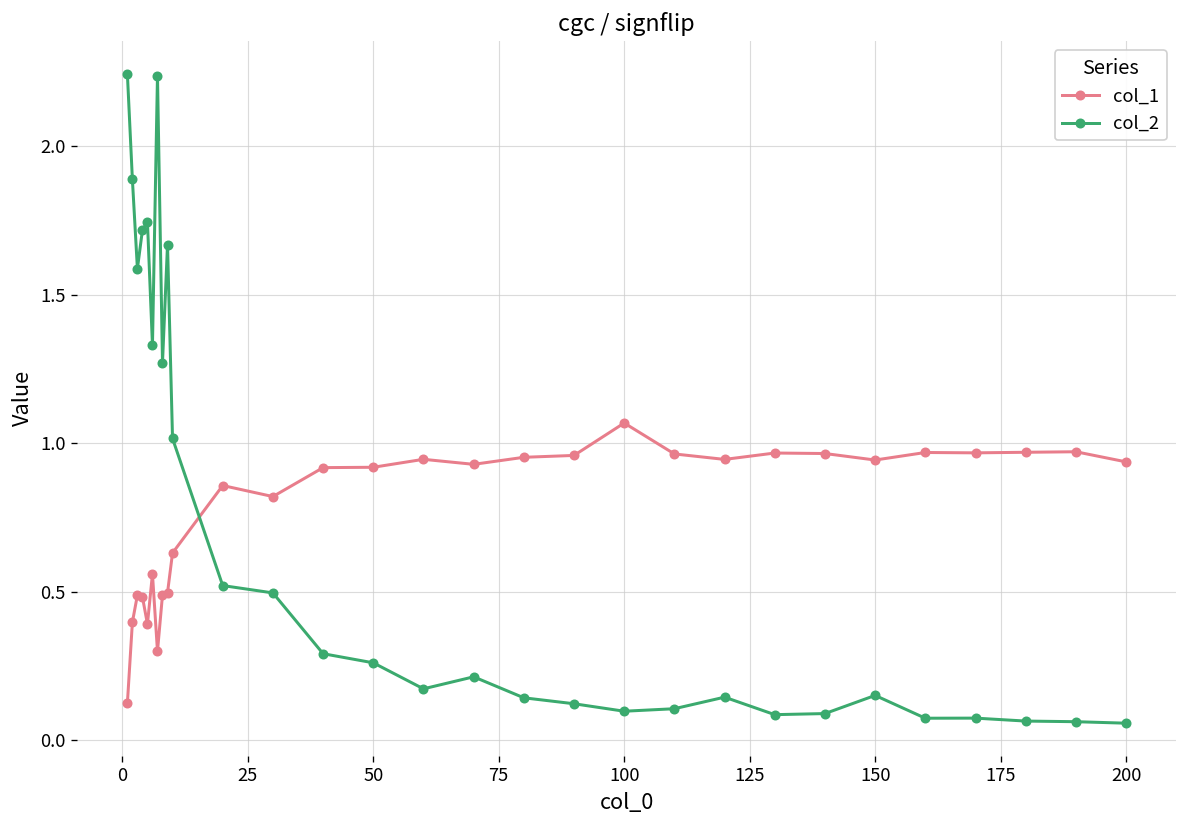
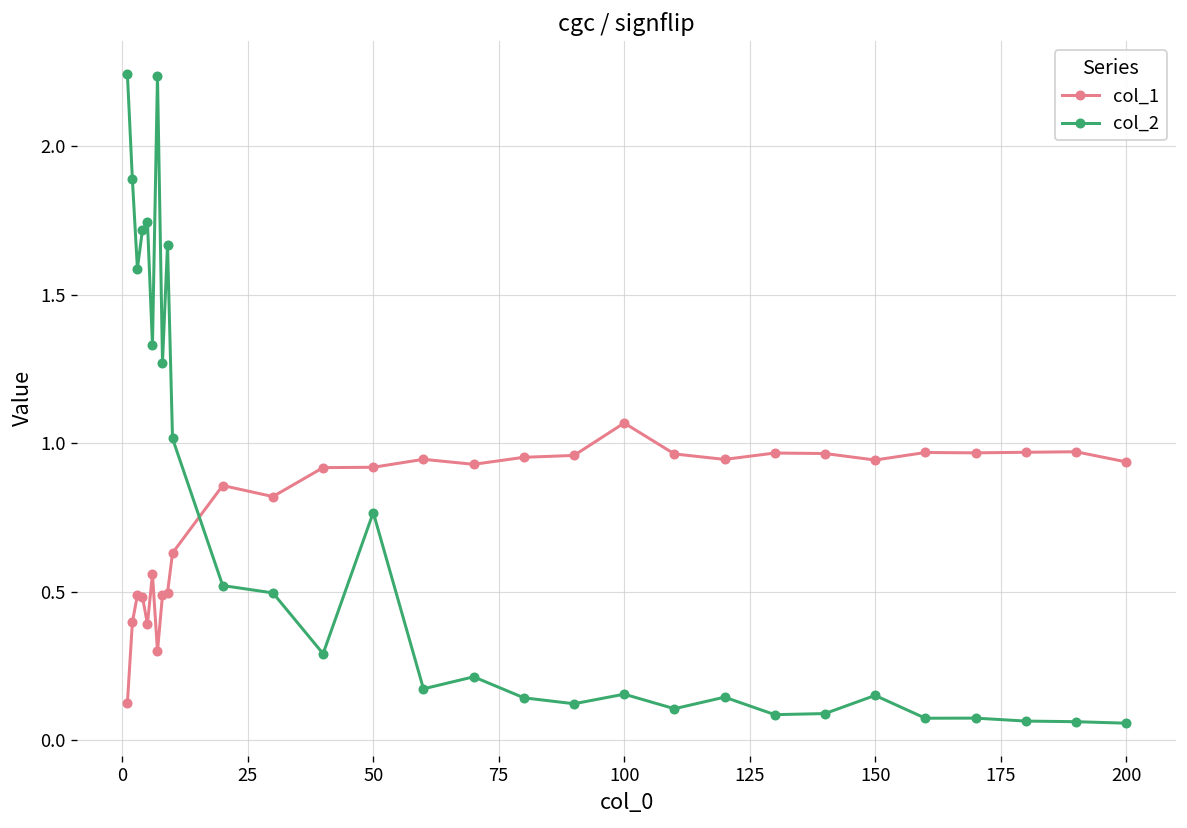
col_2, 50: 0.26 -> 0.77
col_2, 100: 0.10 -> 0.15
